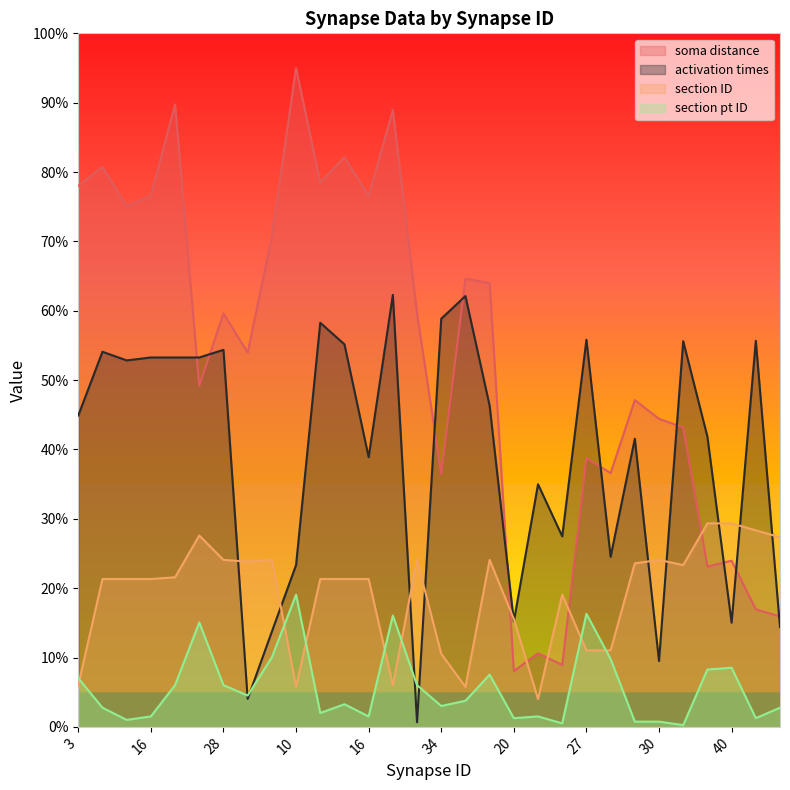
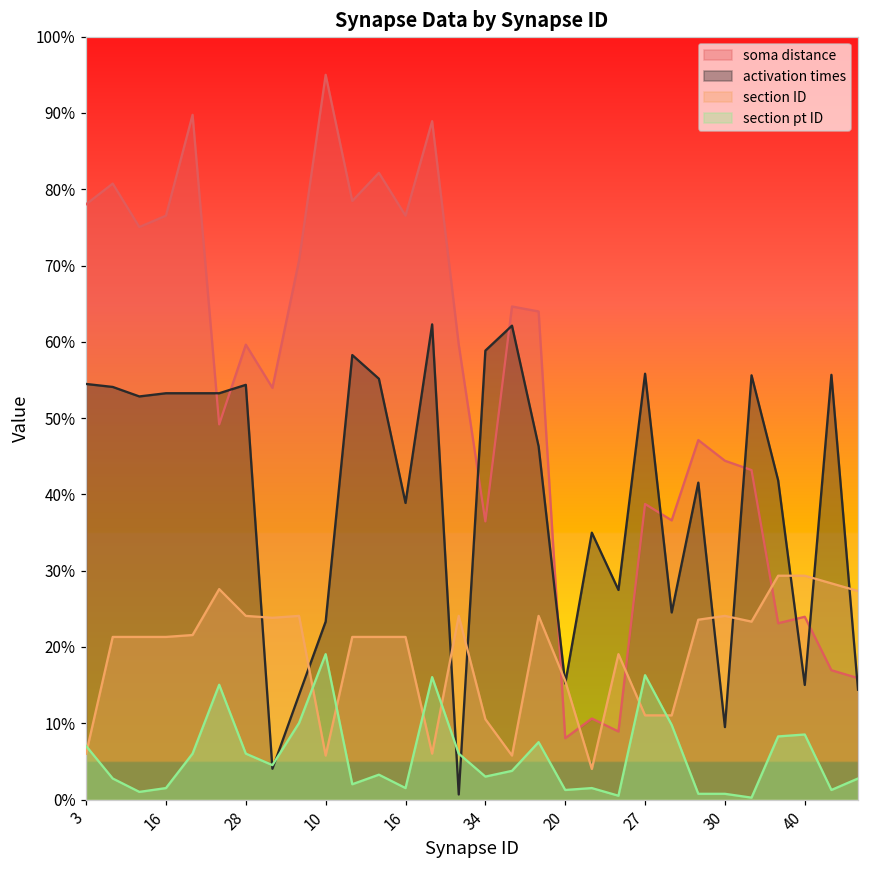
activation times, 3: 45% -> 54%
